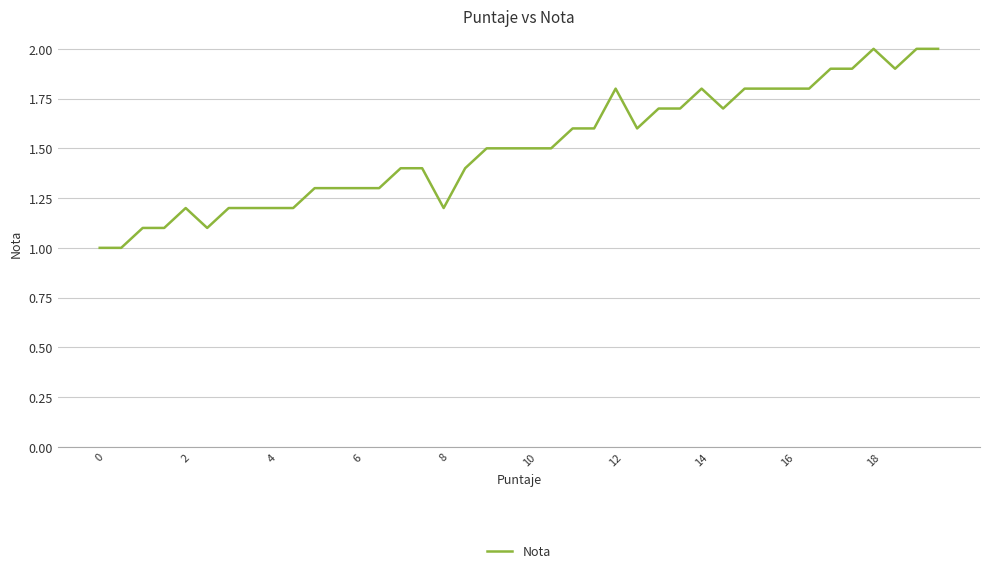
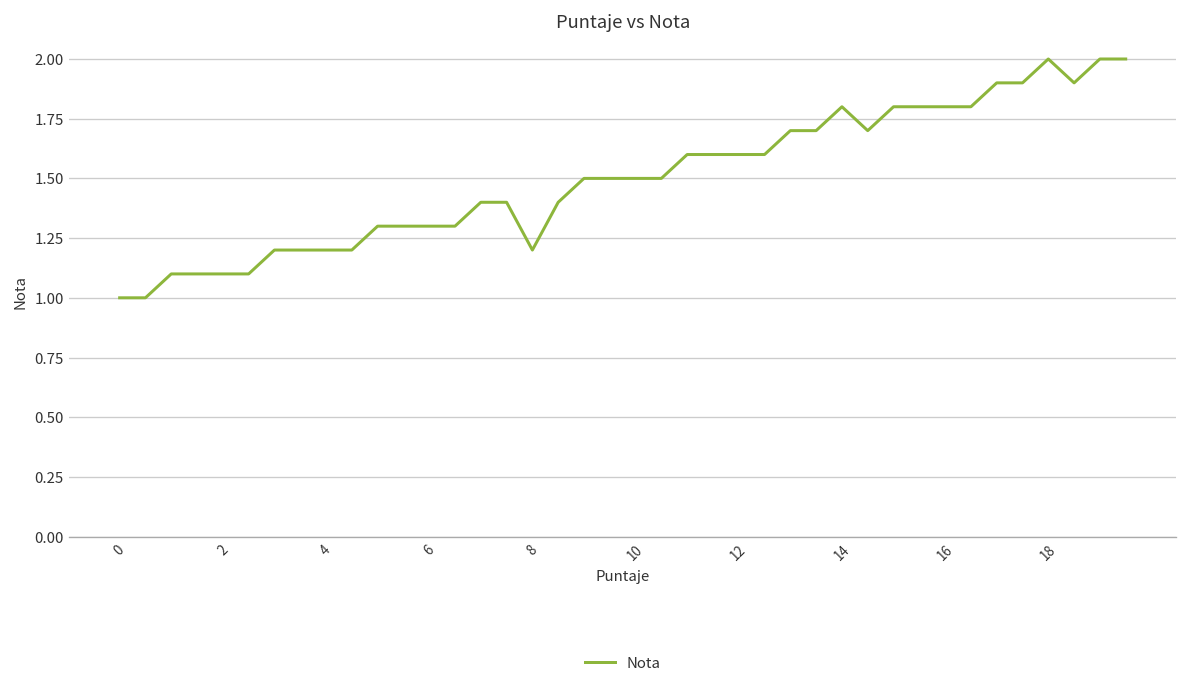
2: 1.2 -> 1.1
12: 1.8 -> 1.6
